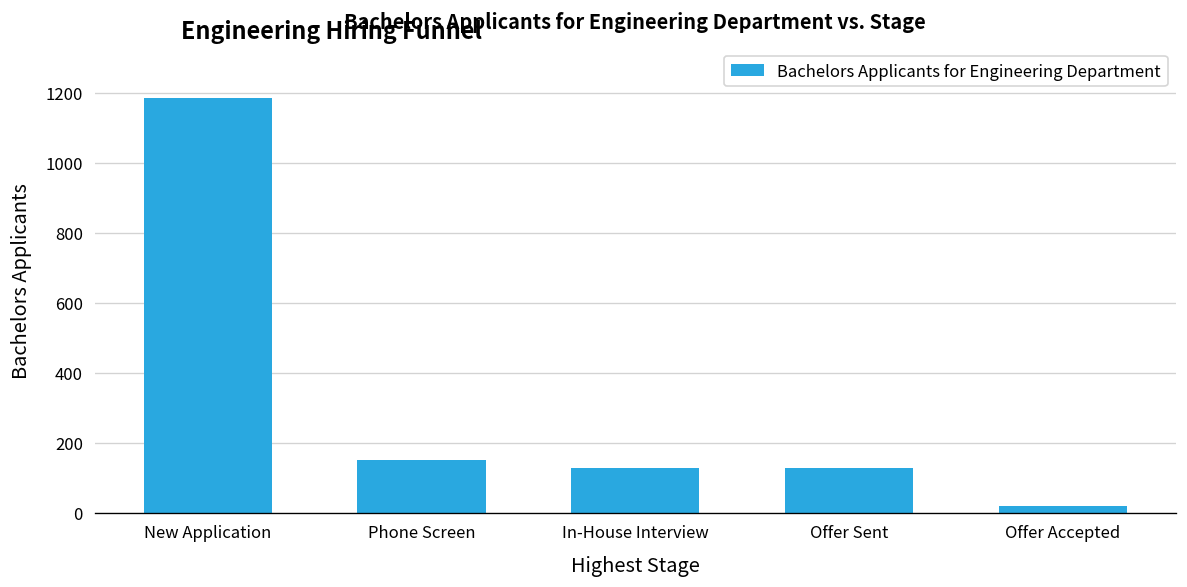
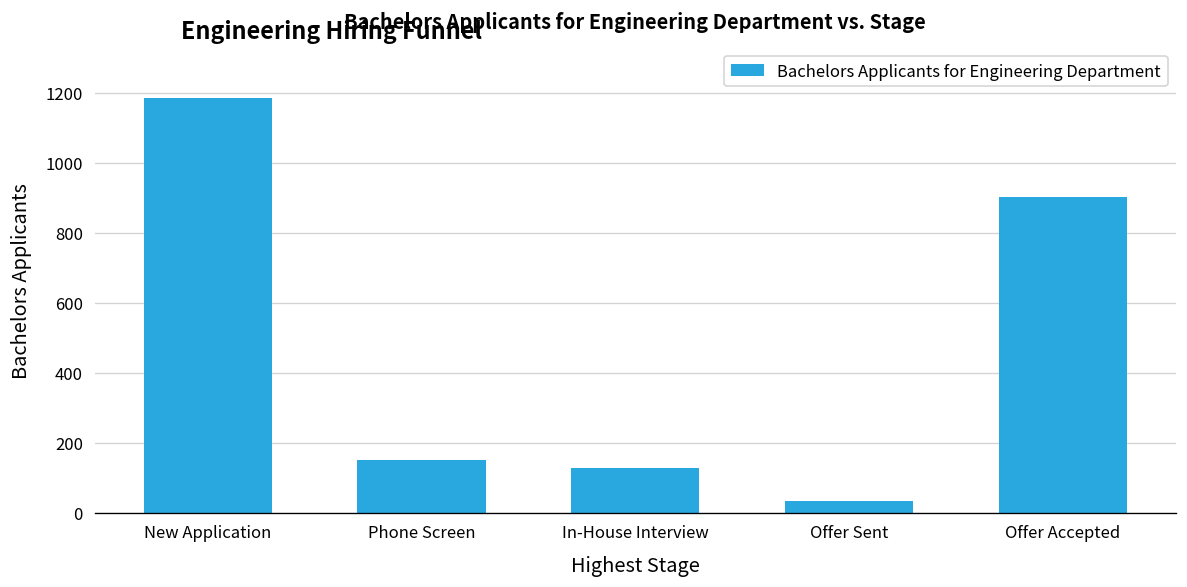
Offer Sent: 130 -> 30
Offer Accepted: 20 -> 900
